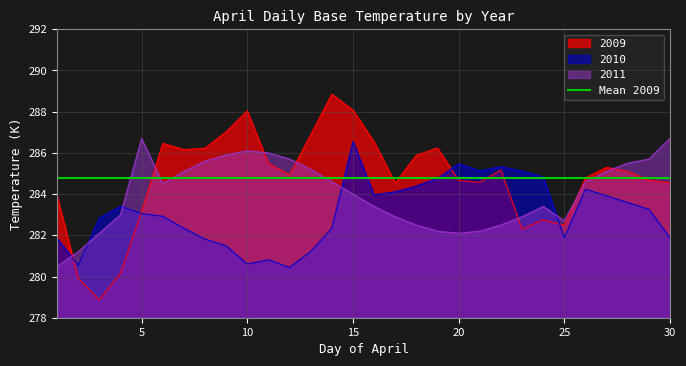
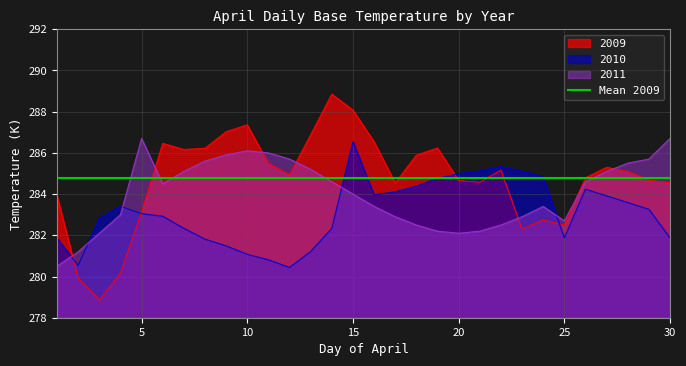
2009, 10: 288.0 -> 287.4
2010, 10: 280.6 -> 281.1
2010, 20: 285.5 -> 285.0
